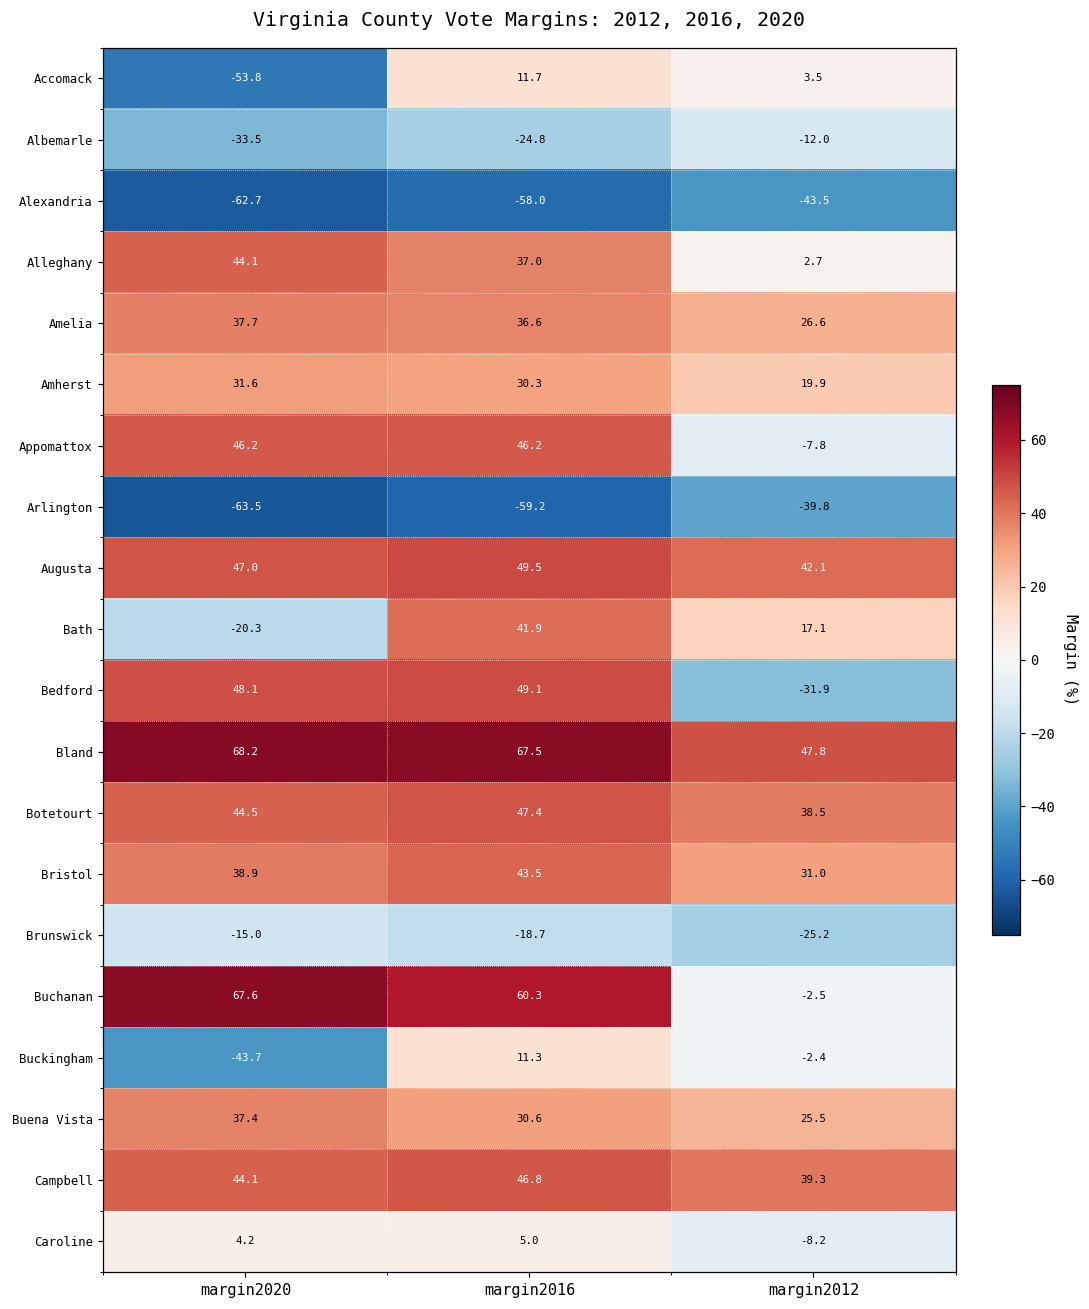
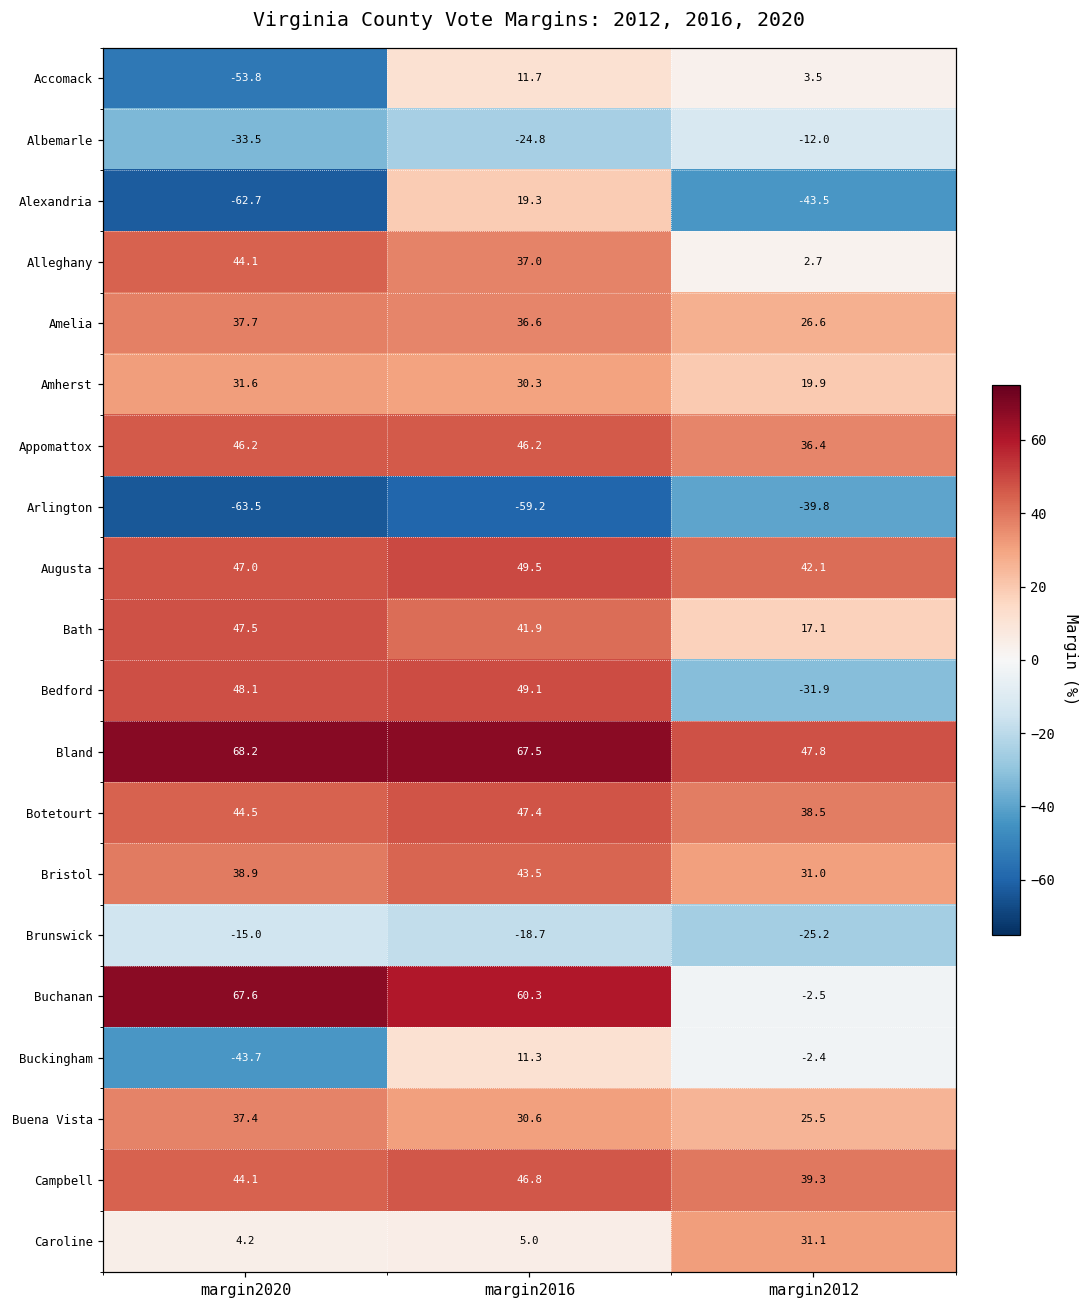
Alexandria, margin2016: -58.0 -> 19.3
Appomattox, margin2012: -7.8 -> 36.4
Bath, margin2020: -20.3 -> 47.5
Caroline, margin2012: -8.2 -> 31.1
